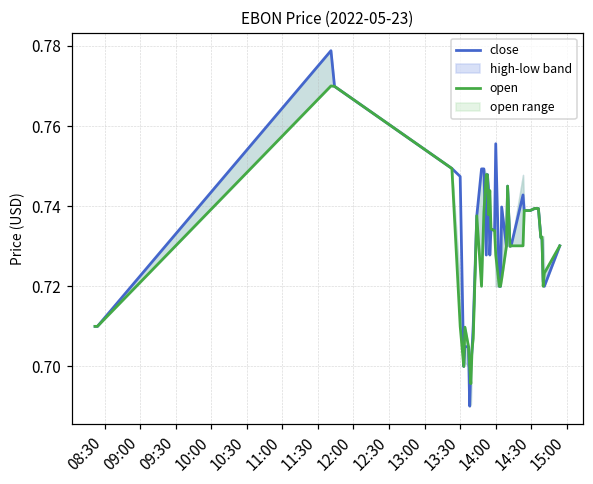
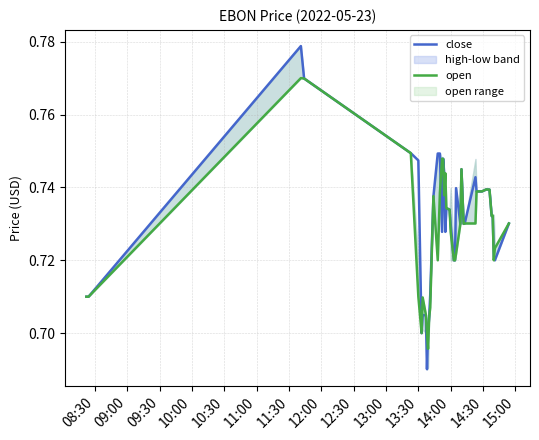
close, 14:00: 0.756 -> 0.730
